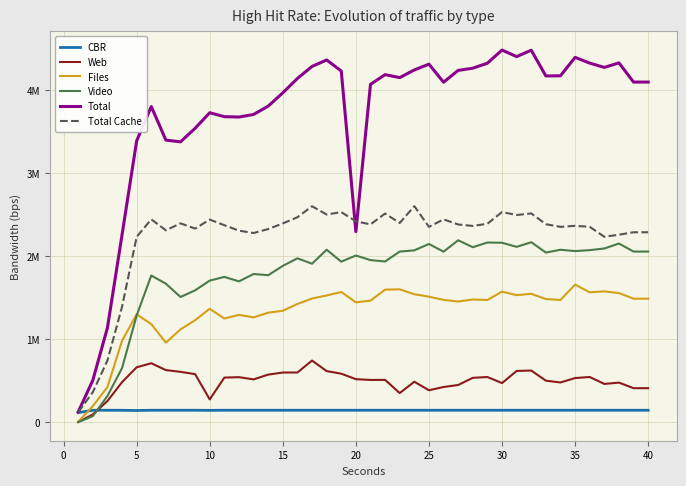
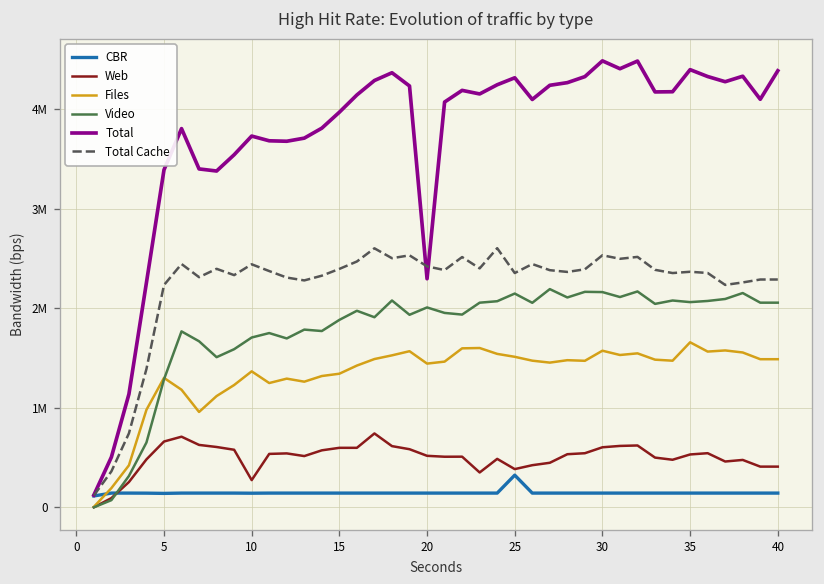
CBR, 25: 100000 -> 300000
Web, 30: 500000 -> 600000
Total, 40: 4100000 -> 4400000
